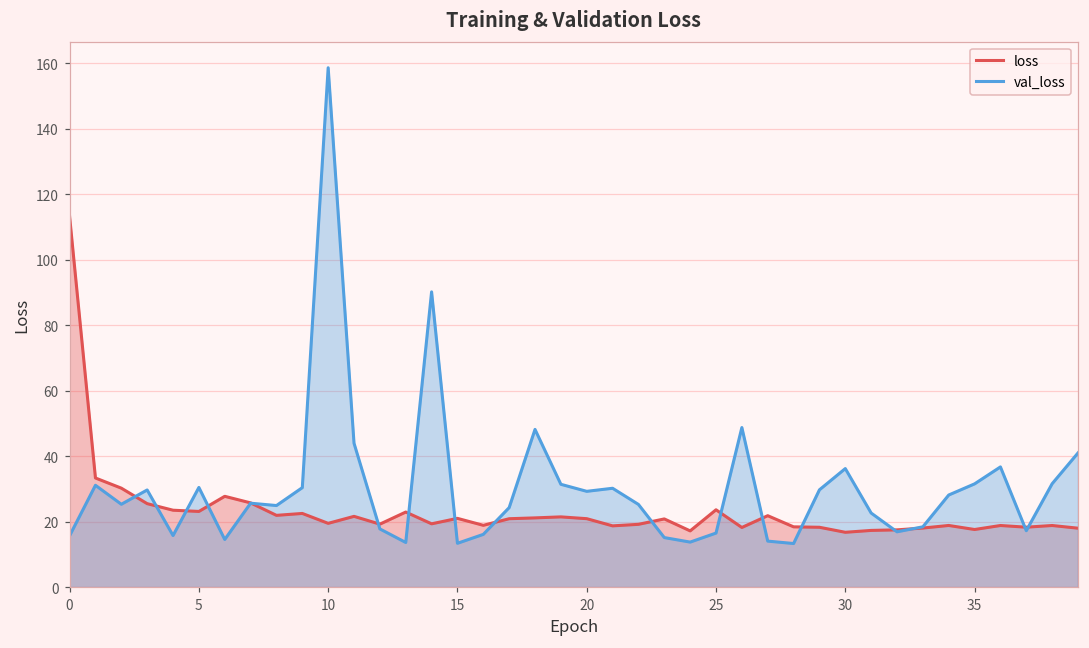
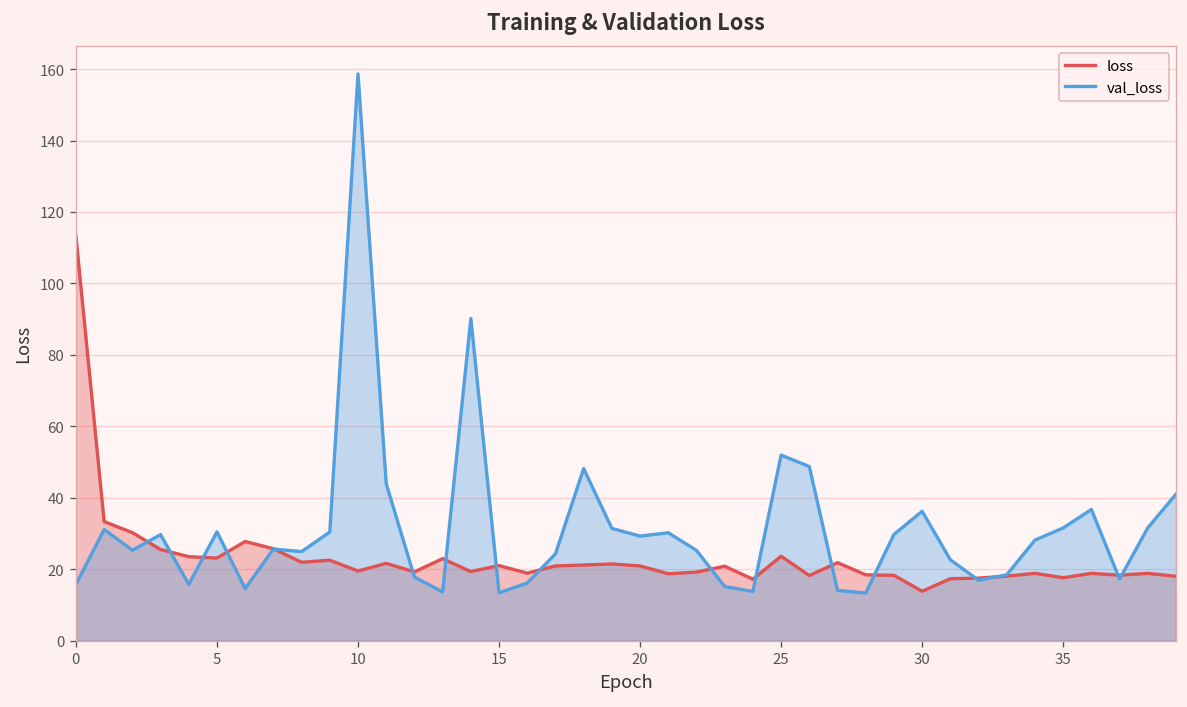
val_loss, 25: 17 -> 52
loss, 30: 17 -> 14
